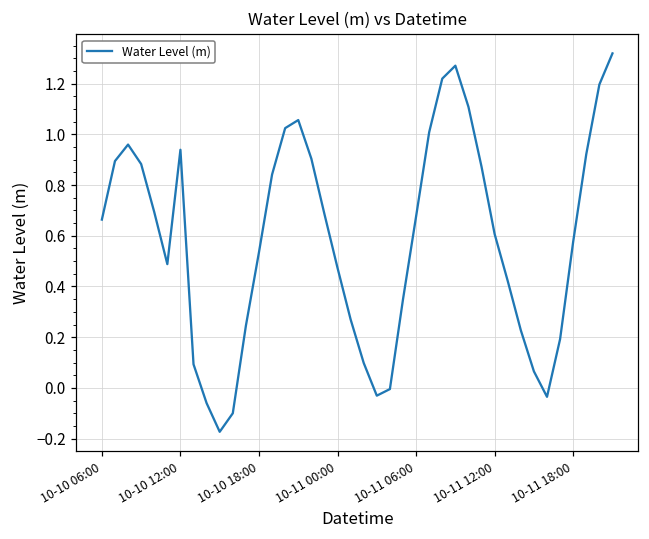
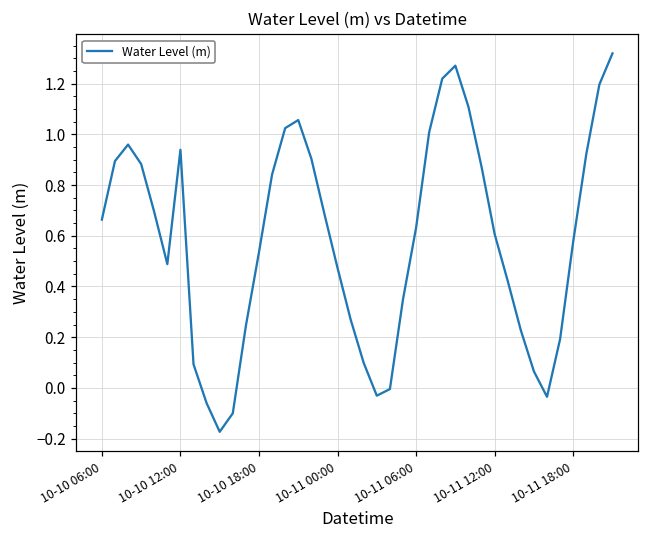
10-11 06:00: 0.68 -> 0.63
